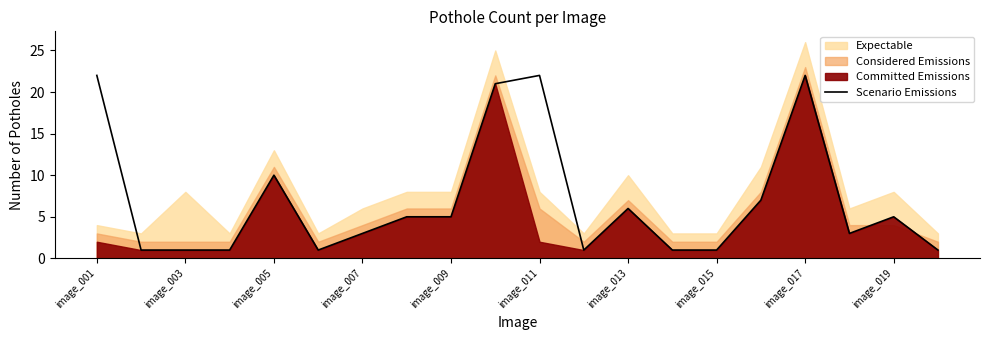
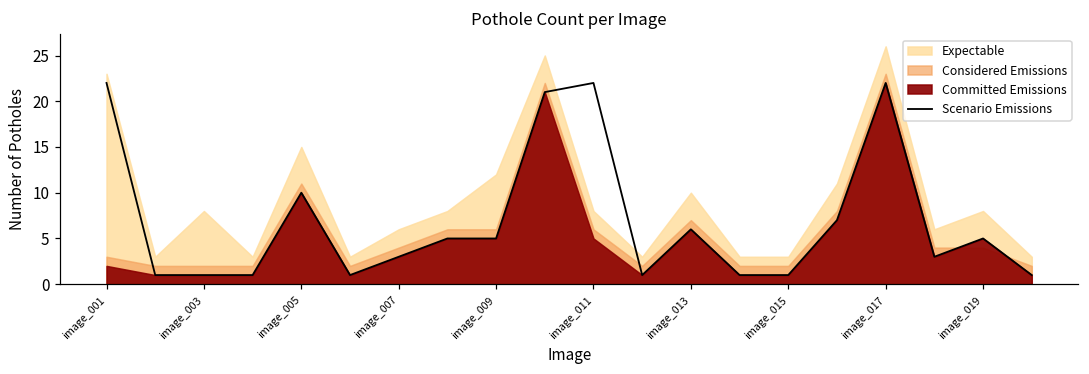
Expectable, image_001: 4 -> 23
Expectable, image_005: 13 -> 15
Expectable, image_009: 8 -> 12
Committed Emissions, image_011: 2 -> 5
